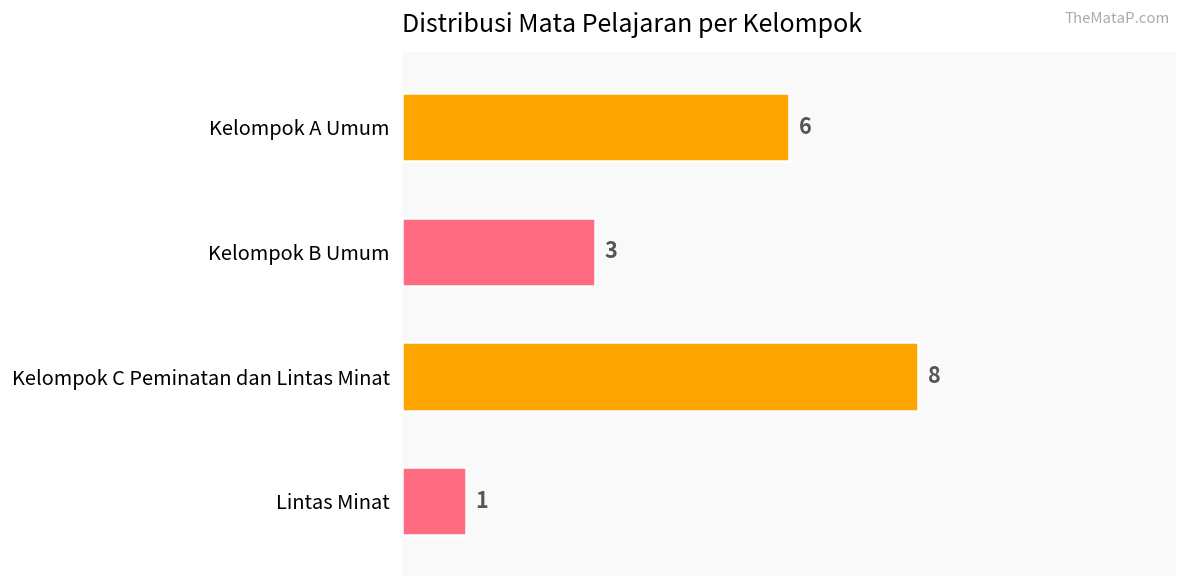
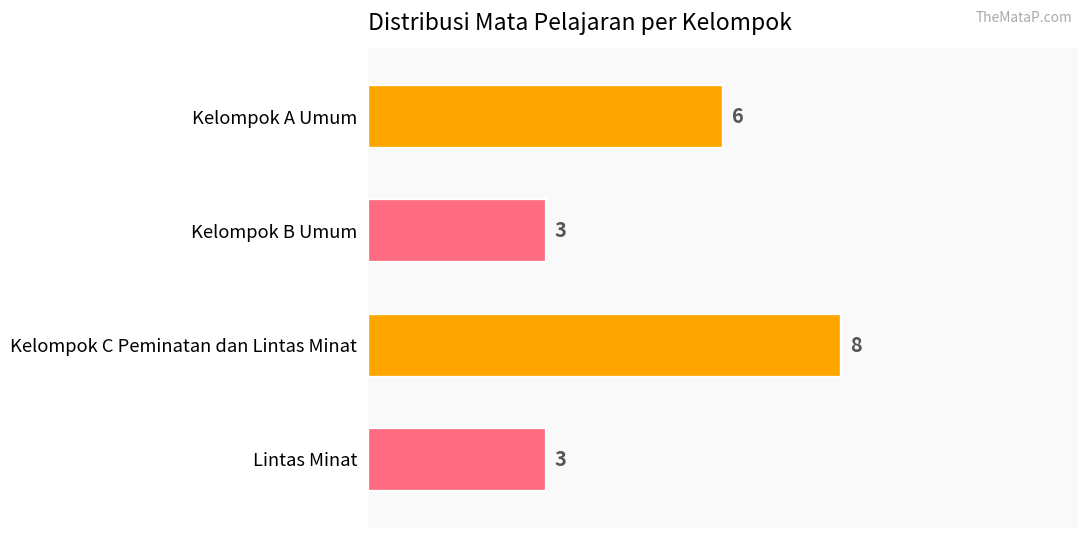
Lintas Minat: 1 -> 3
